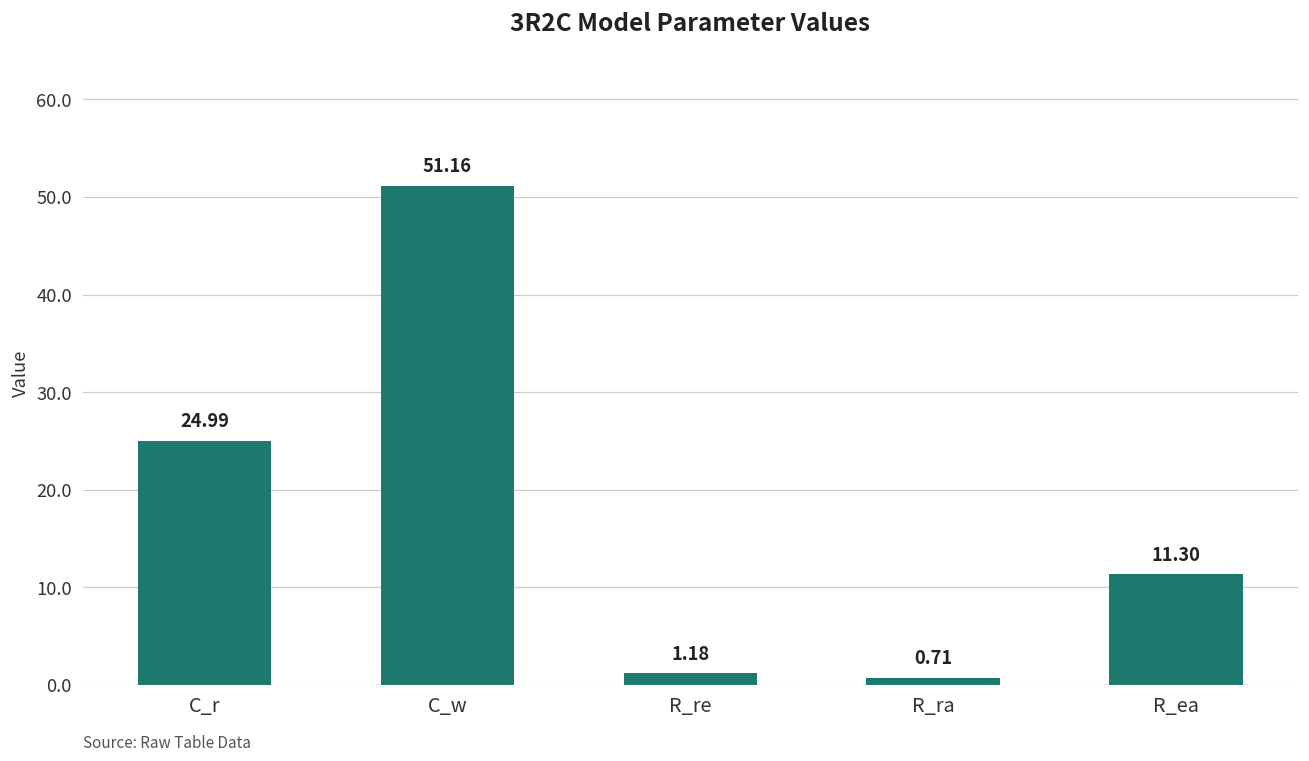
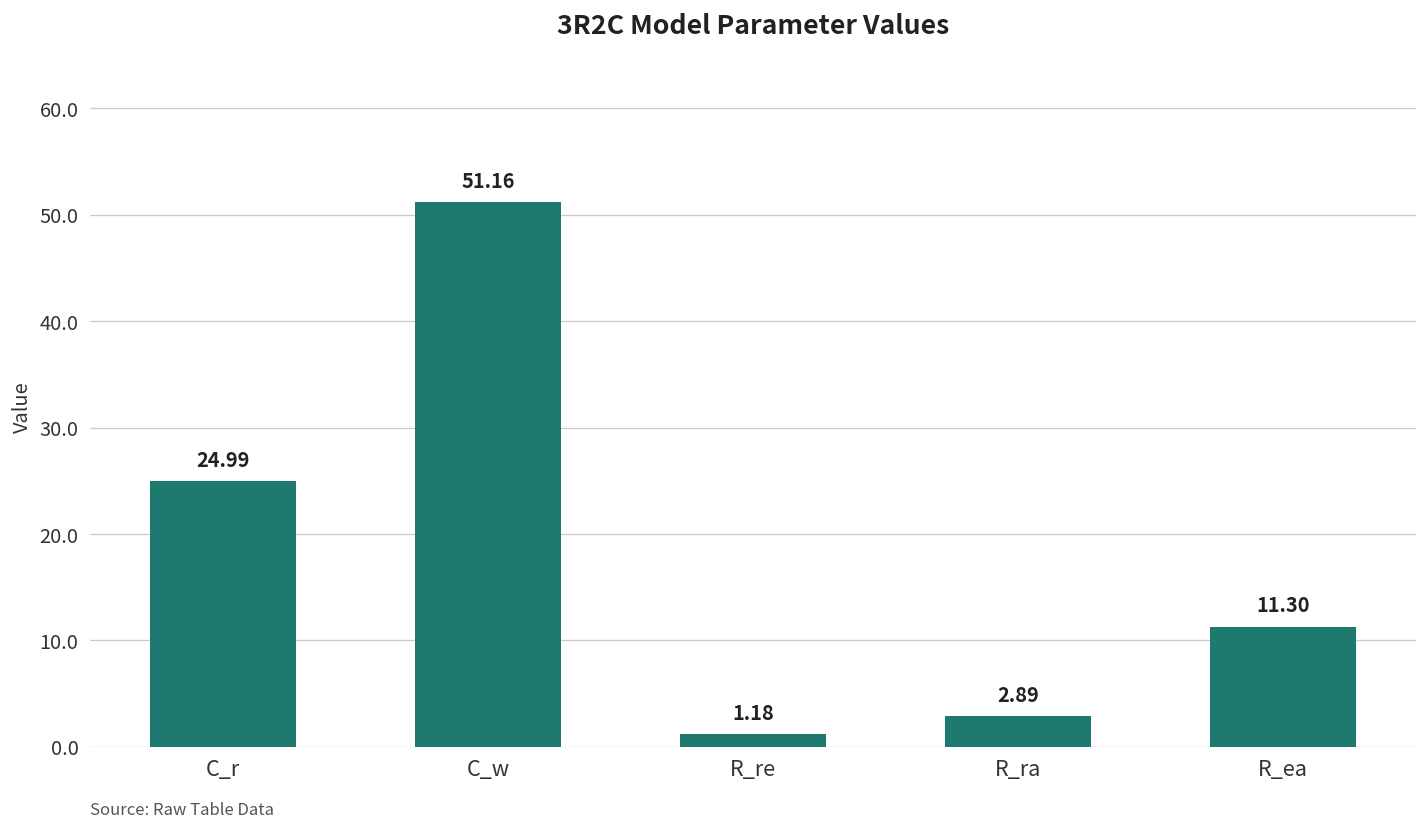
R_ra: 0.71 -> 2.89
